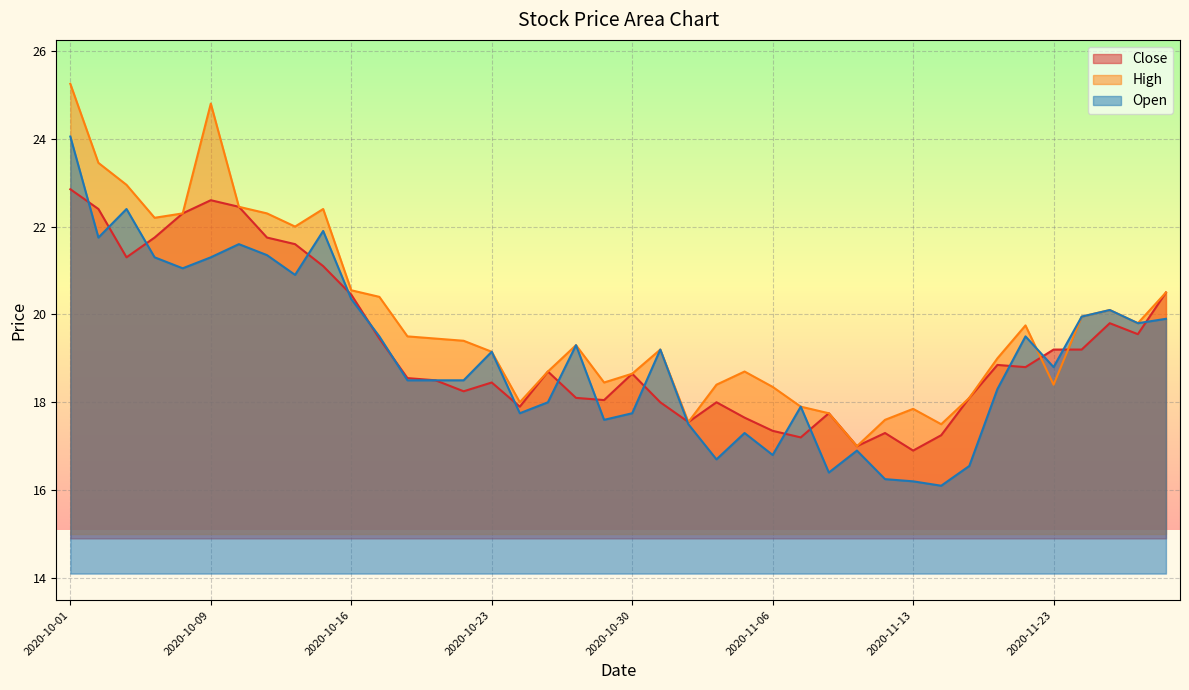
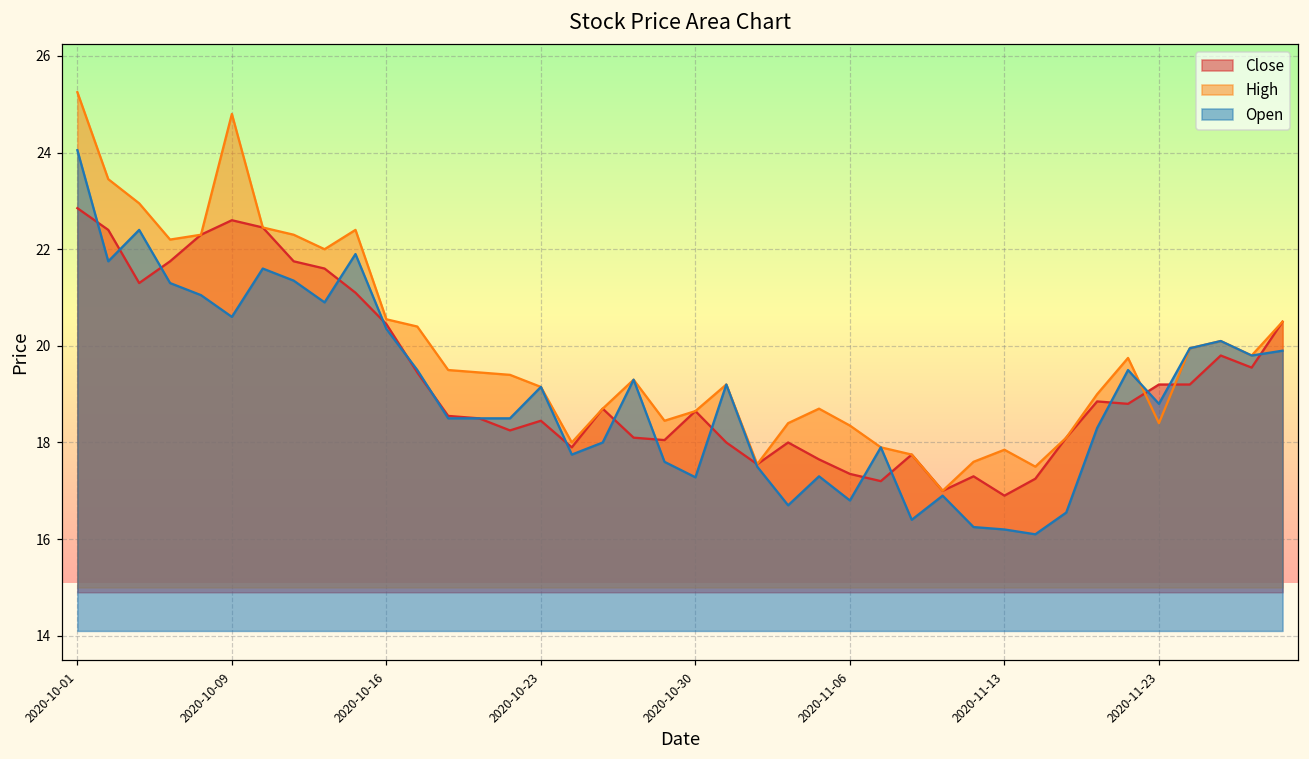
Open, 2020-10-09: 21.3 -> 20.6
Open, 2020-10-30: 17.8 -> 17.3
